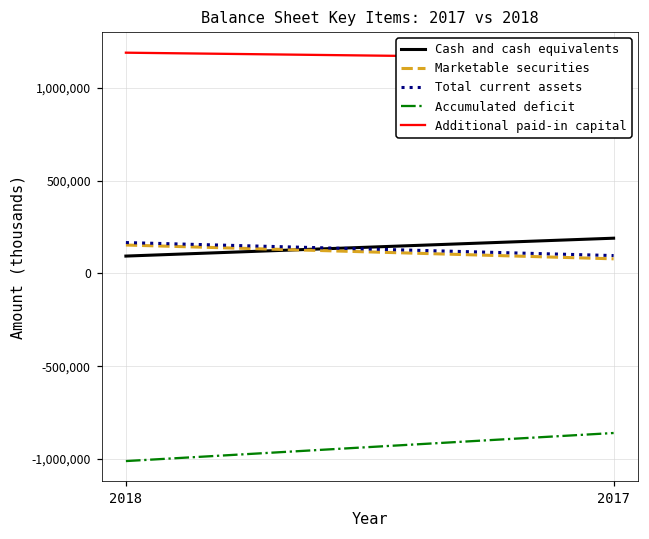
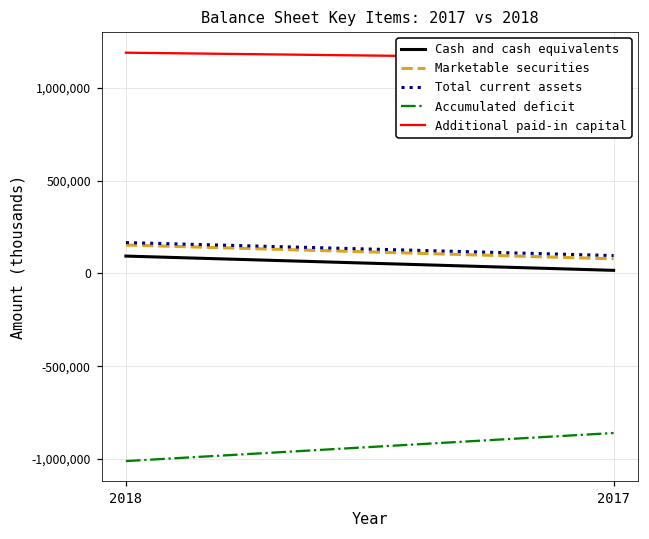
Cash and cash equivalents, 2017: 190,000 -> 20,000
